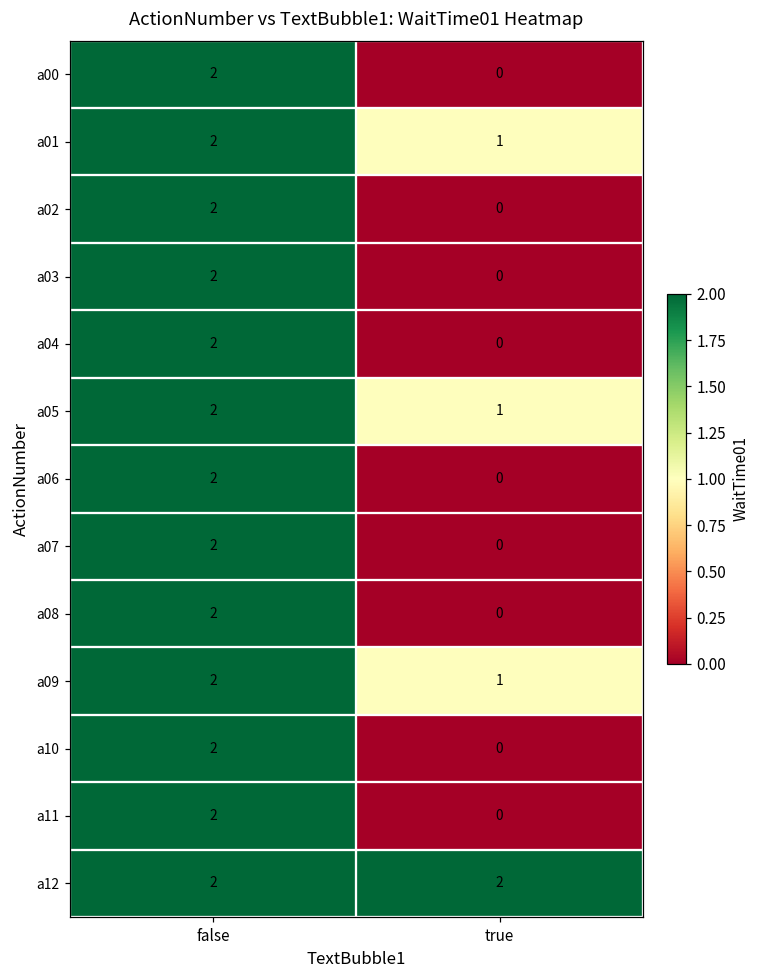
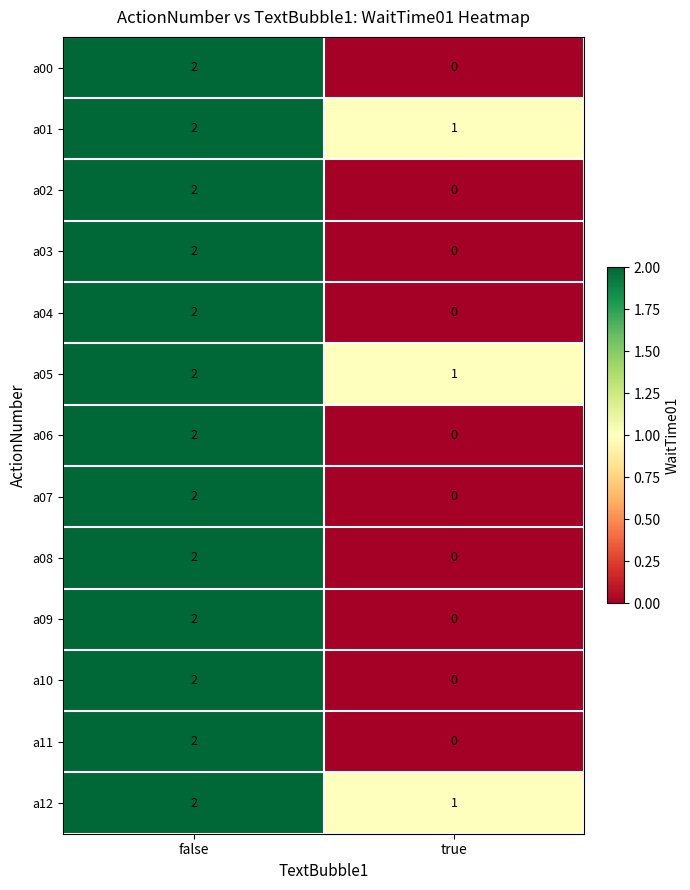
a09, true: 1 -> 0
a12, true: 2 -> 1
